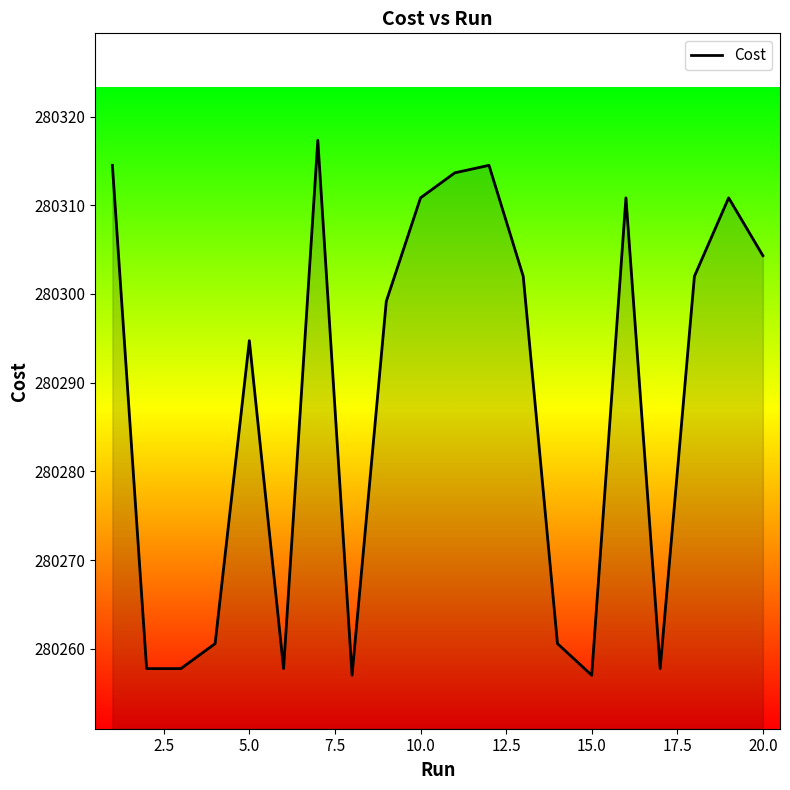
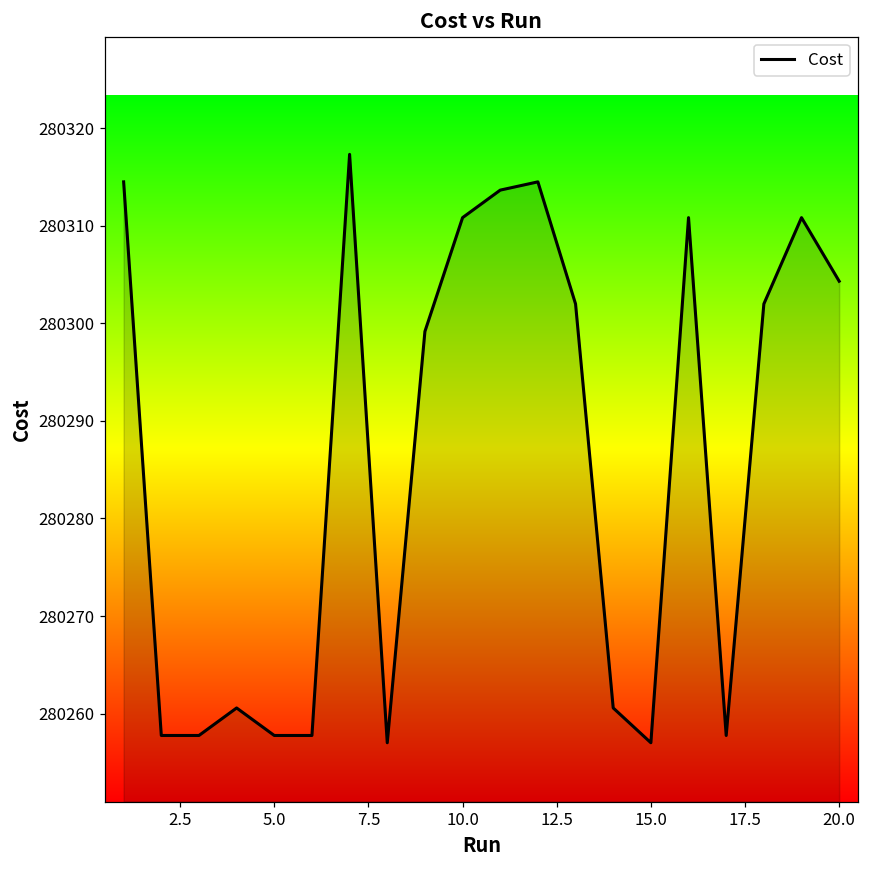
5.0: 280295 -> 280258
